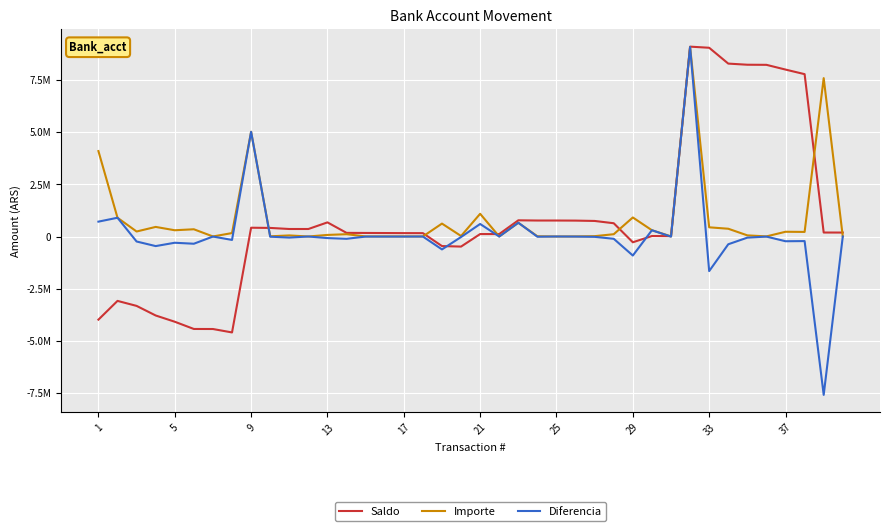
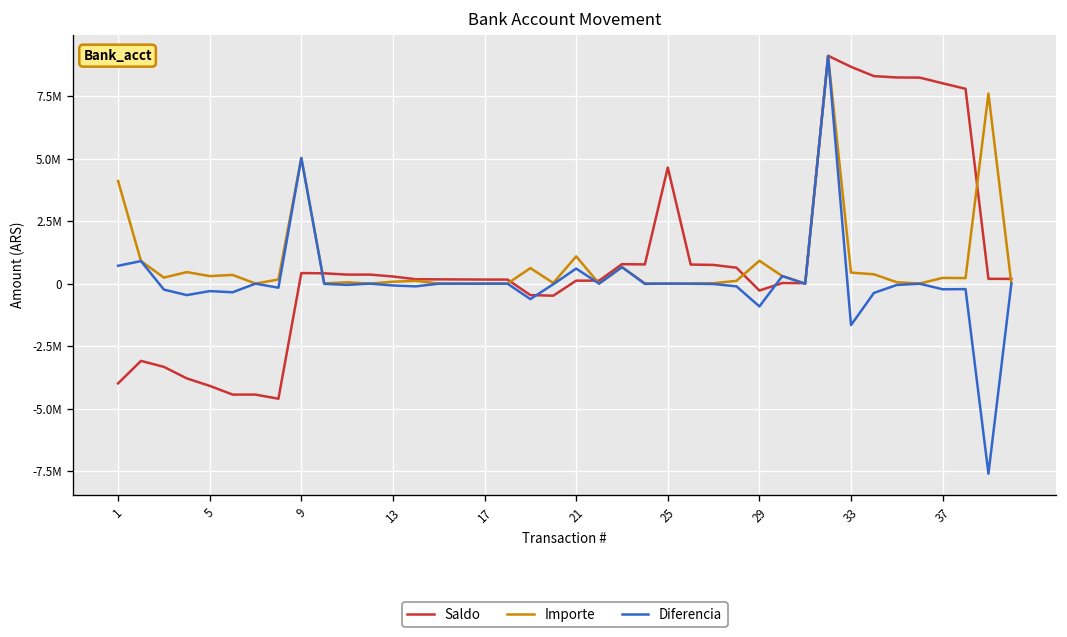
Saldo, 13: 700000 -> 300000
Saldo, 25: 800000 -> 4600000
Saldo, 33: 9100000 -> 8700000
